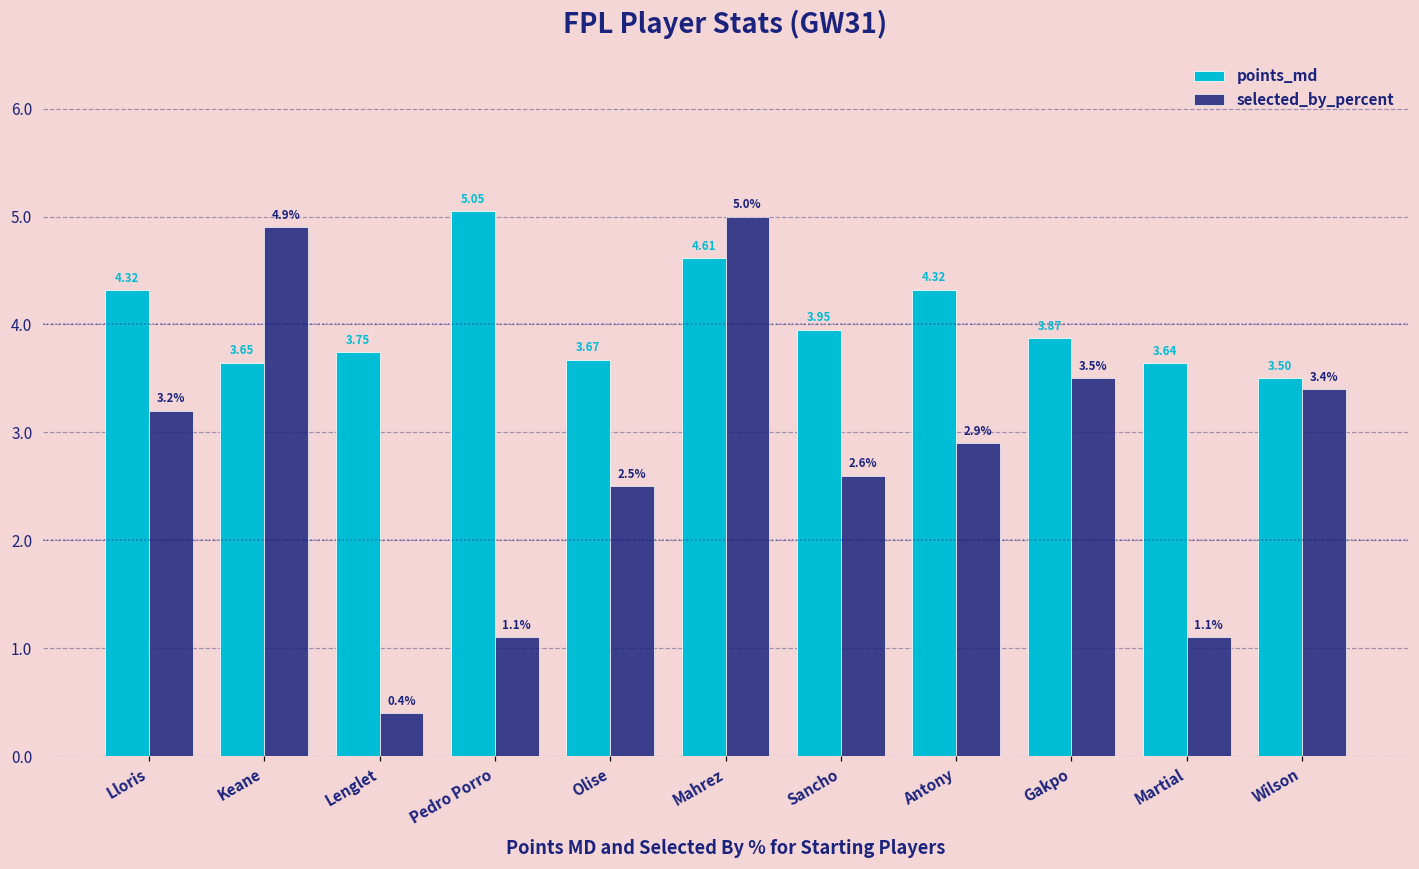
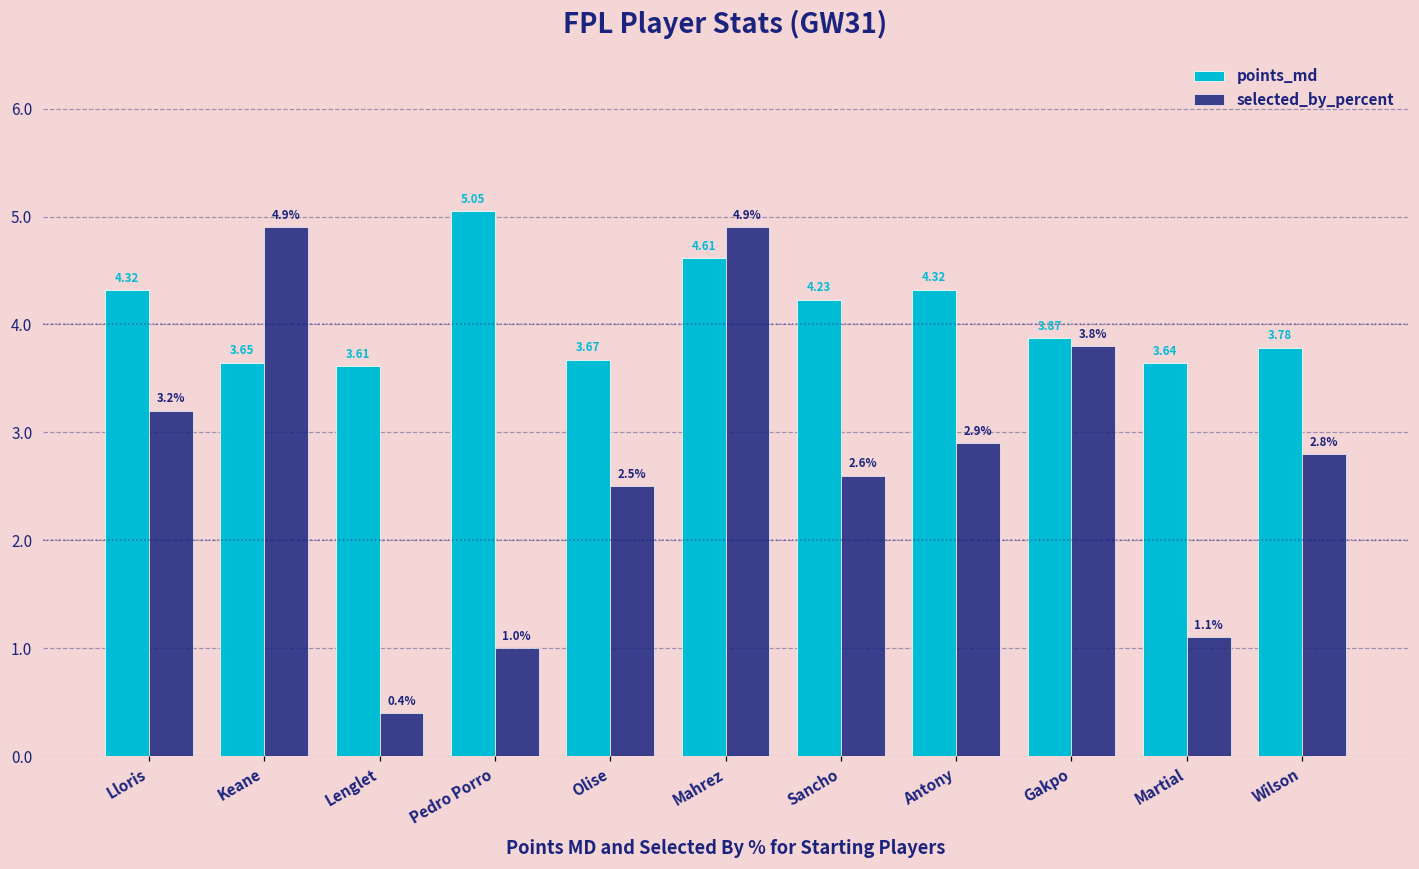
points_md, Lenglet: 3.75 -> 3.61
selected_by_percent, Pedro Porro: 1.1% -> 1.0%
selected_by_percent, Mahrez: 5.0% -> 4.9%
points_md, Sancho: 3.95 -> 4.23
selected_by_percent, Gakpo: 3.5% -> 3.8%
points_md, Wilson: 3.50 -> 3.78
selected_by_percent, Wilson: 3.4% -> 2.8%
